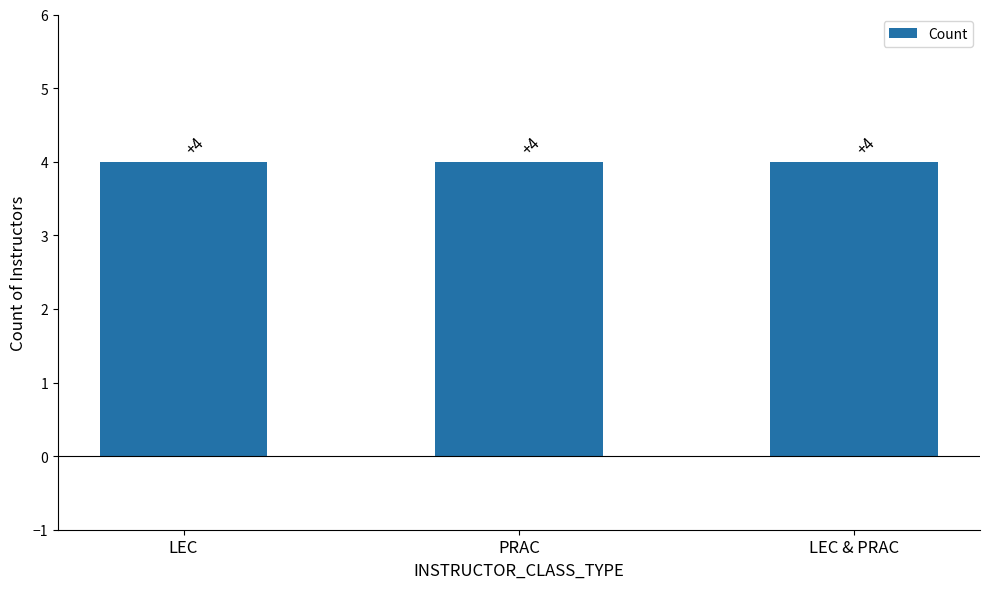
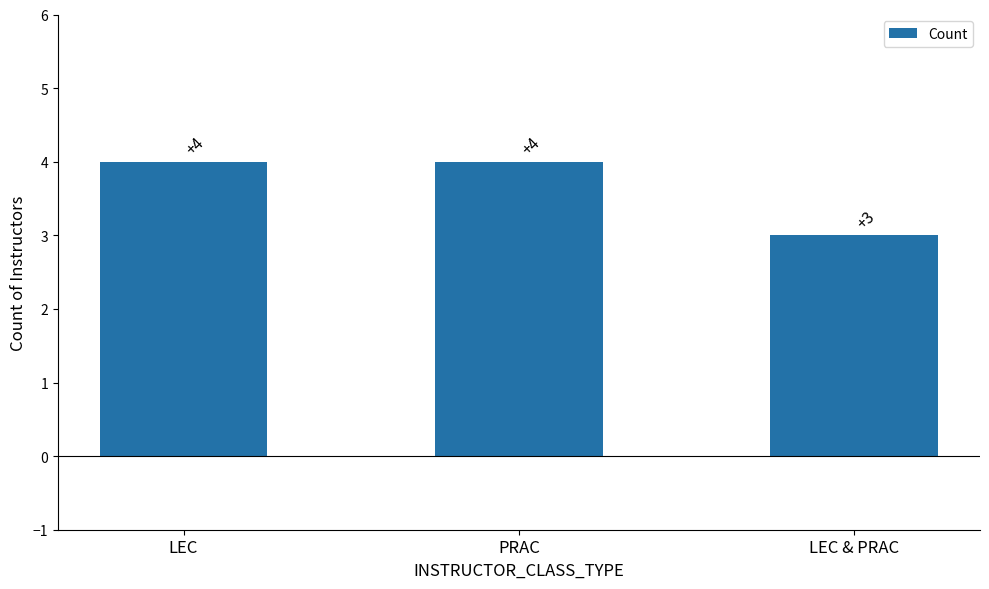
LEC & PRAC: +4 -> +3
